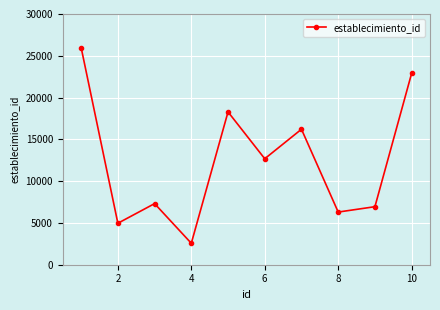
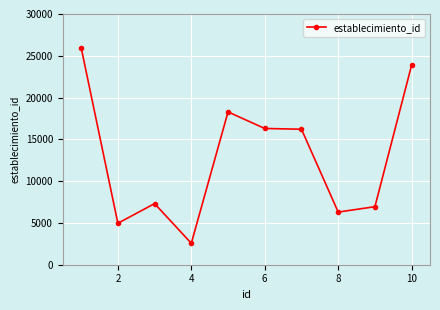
6: 13000 -> 16000
10: 23000 -> 24000
